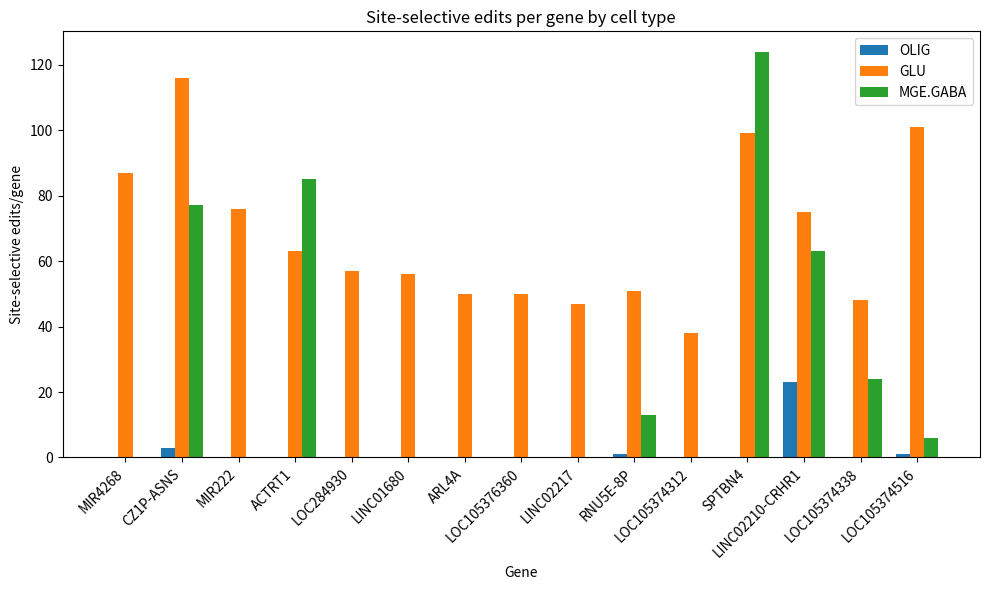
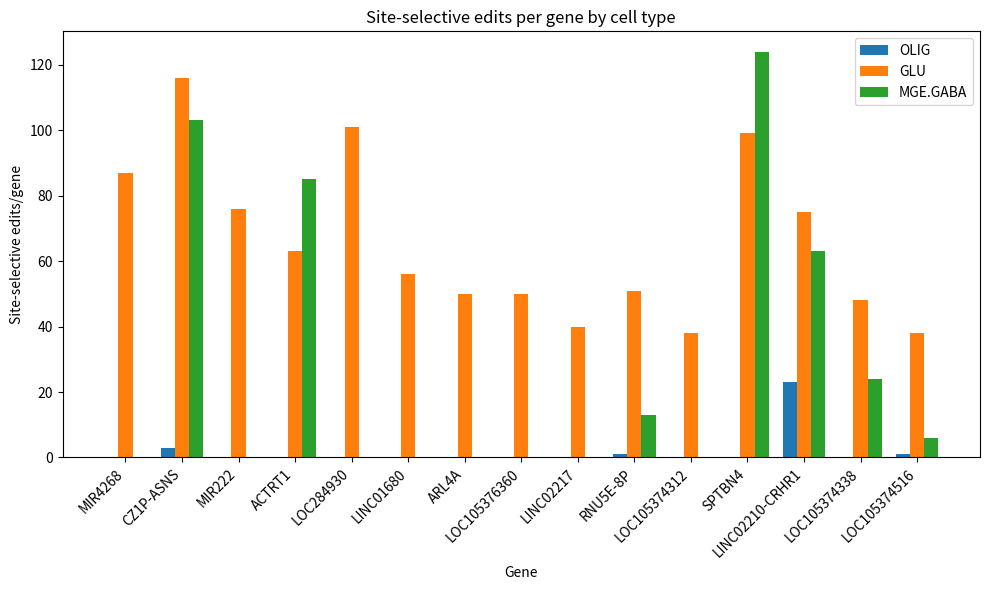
MGE.GABA, CZ1P-ASNS: 77 -> 103
GLU, LOC284930: 57 -> 101
GLU, LINC02217: 47 -> 40
GLU, LOC105374516: 101 -> 38
